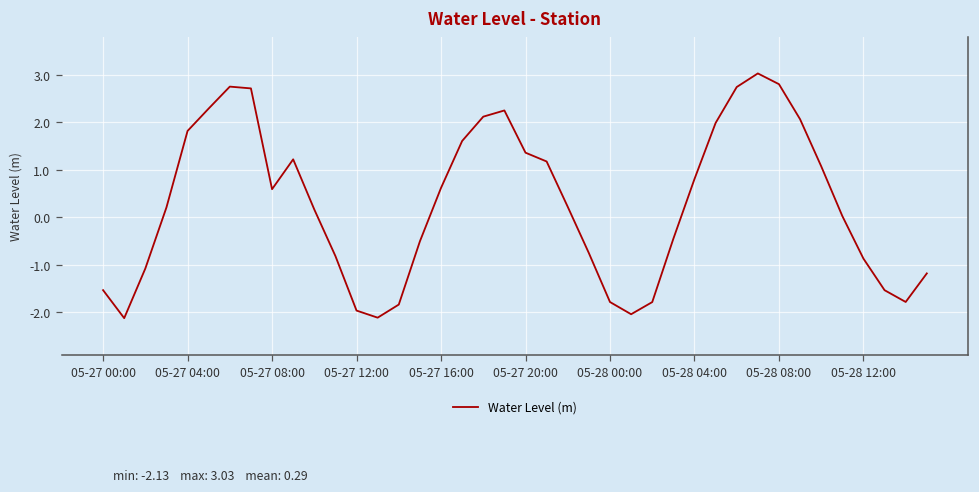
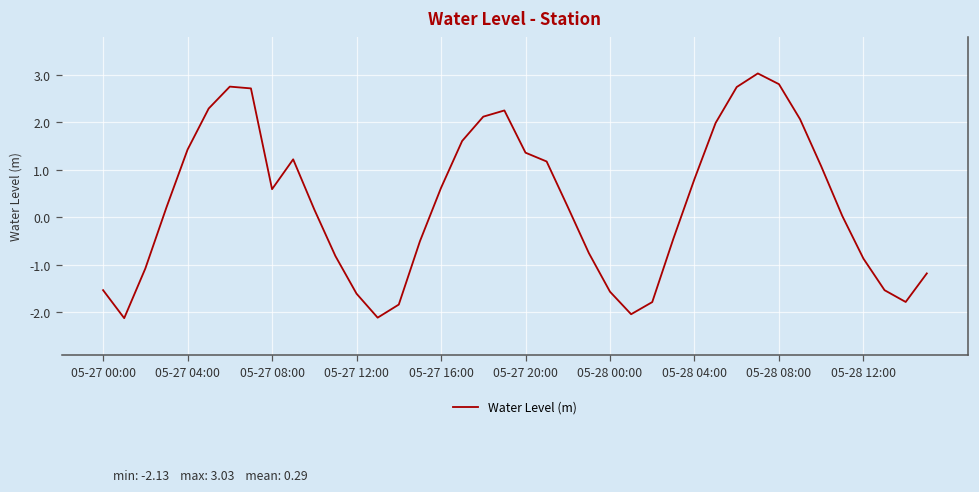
05-27 04:00: 1.8 -> 1.4
05-27 12:00: -2.0 -> -1.6
05-28 00:00: -1.8 -> -1.6
